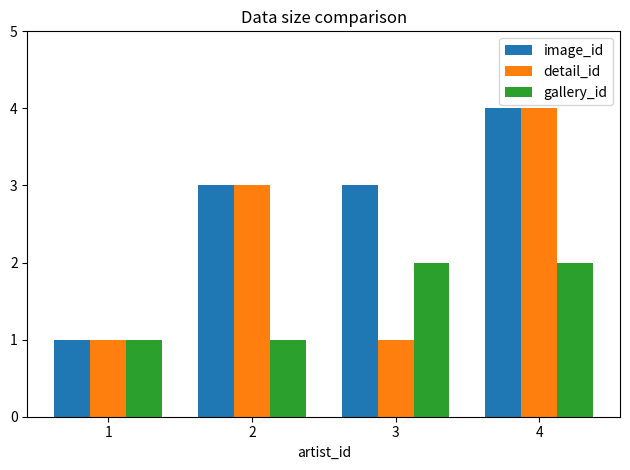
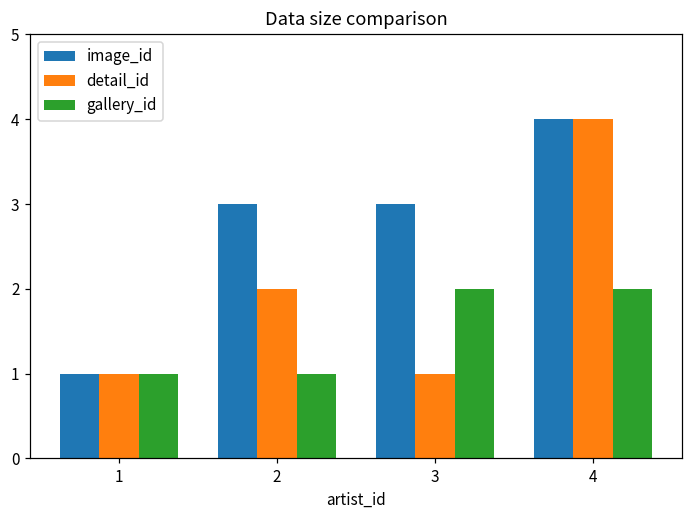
detail_id, 2: 3 -> 2
